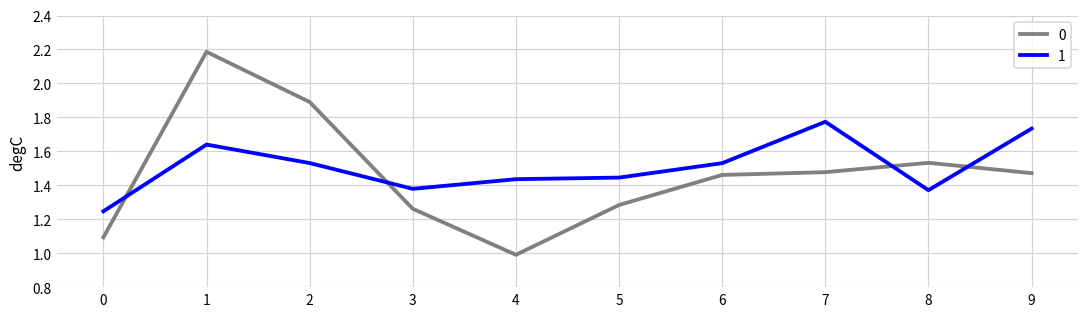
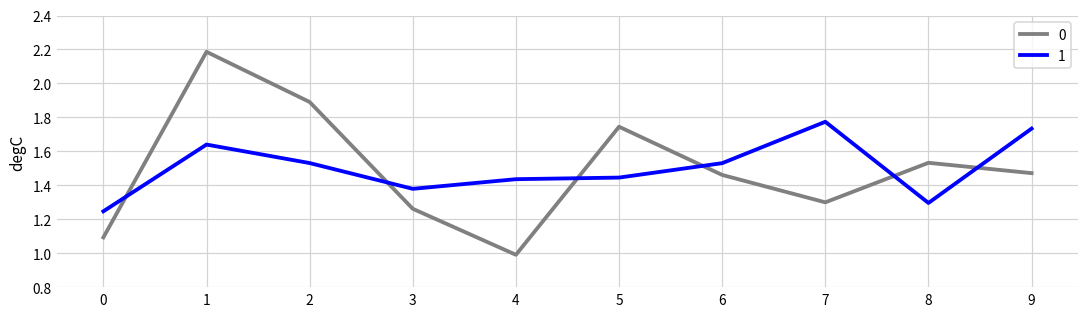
0, 5: 1.28 -> 1.75
0, 7: 1.48 -> 1.30
1, 8: 1.37 -> 1.30
